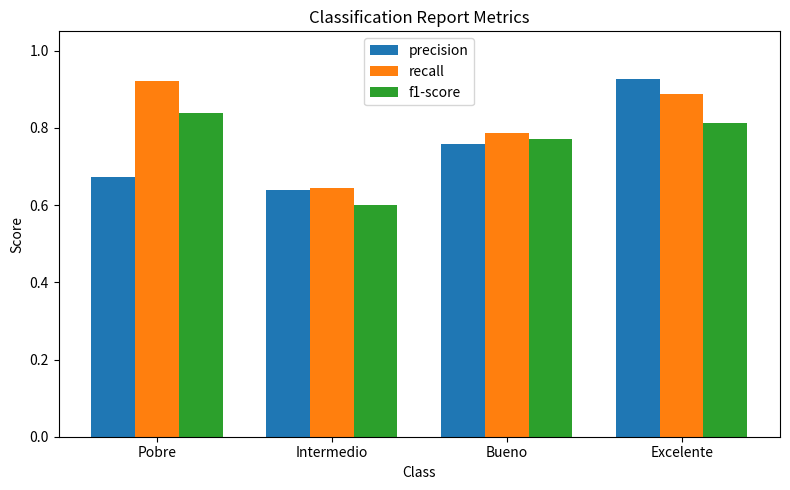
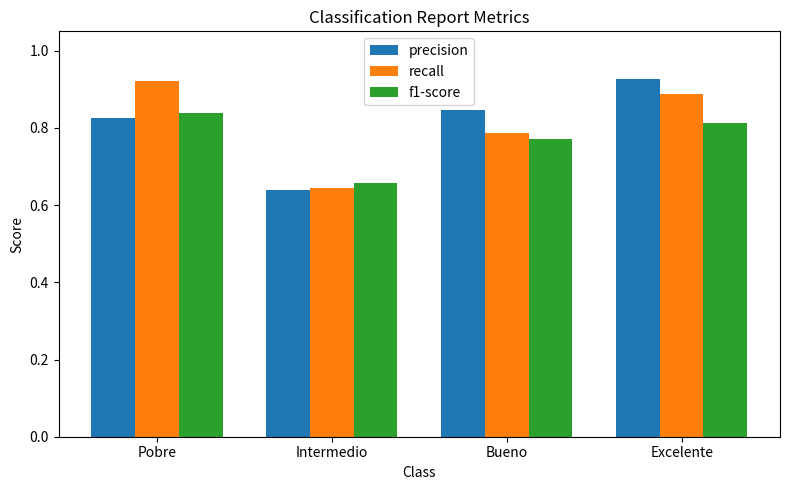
precision, Pobre: 0.67 -> 0.82
f1-score, Intermedio: 0.60 -> 0.66
precision, Bueno: 0.76 -> 0.85
